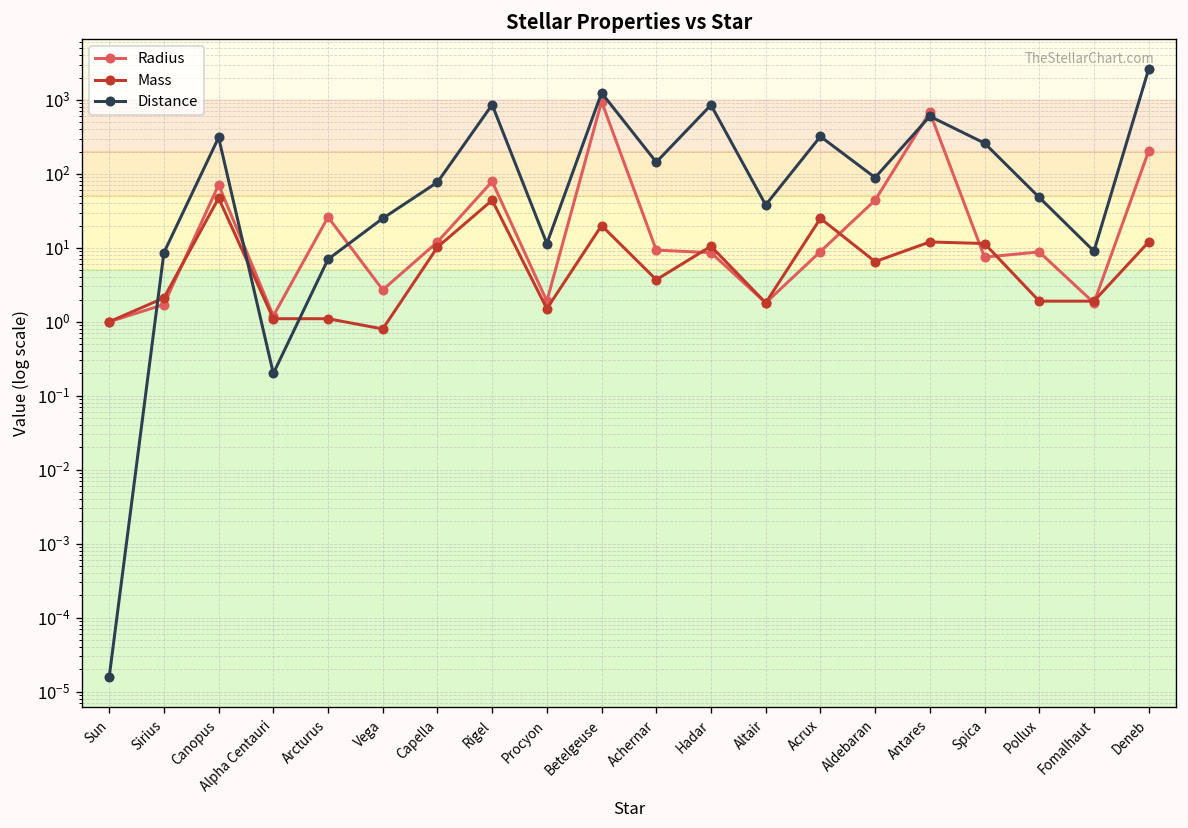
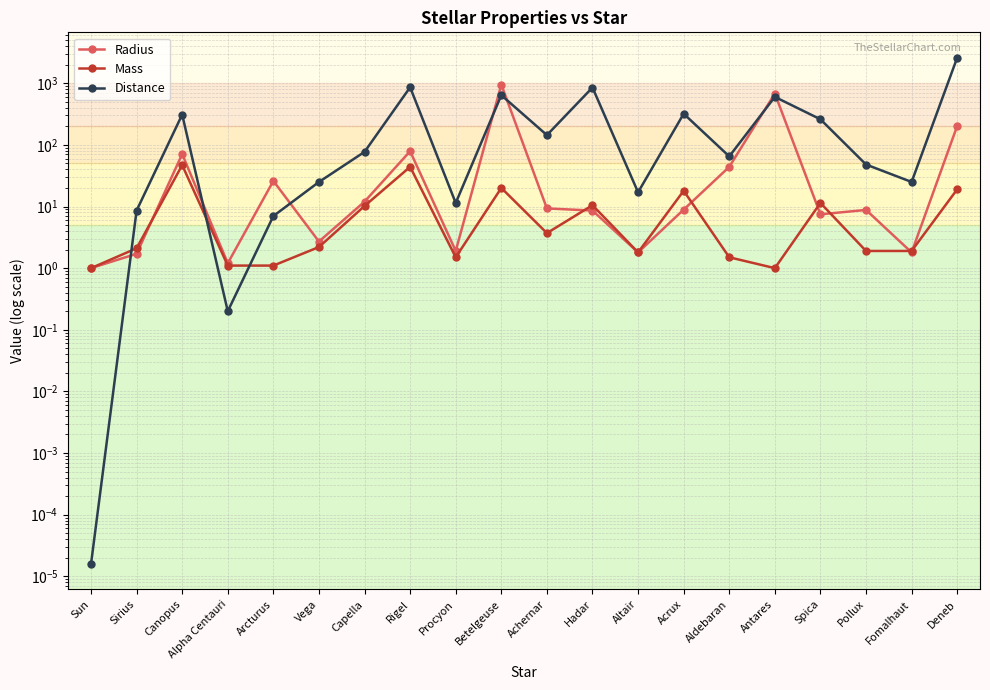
Mass, Vega: 0.8 -> 2.2
Distance, Betelgeuse: 1200 -> 600
Distance, Altair: 40 -> 17
Mass, Acrux: 25 -> 18
Mass, Aldebaran: 7 -> 1.5
Distance, Aldebaran: 90 -> 70
Mass, Antares: 12 -> 1
Distance, Fomalhaut: 9 -> 25
Mass, Deneb: 12 -> 19
